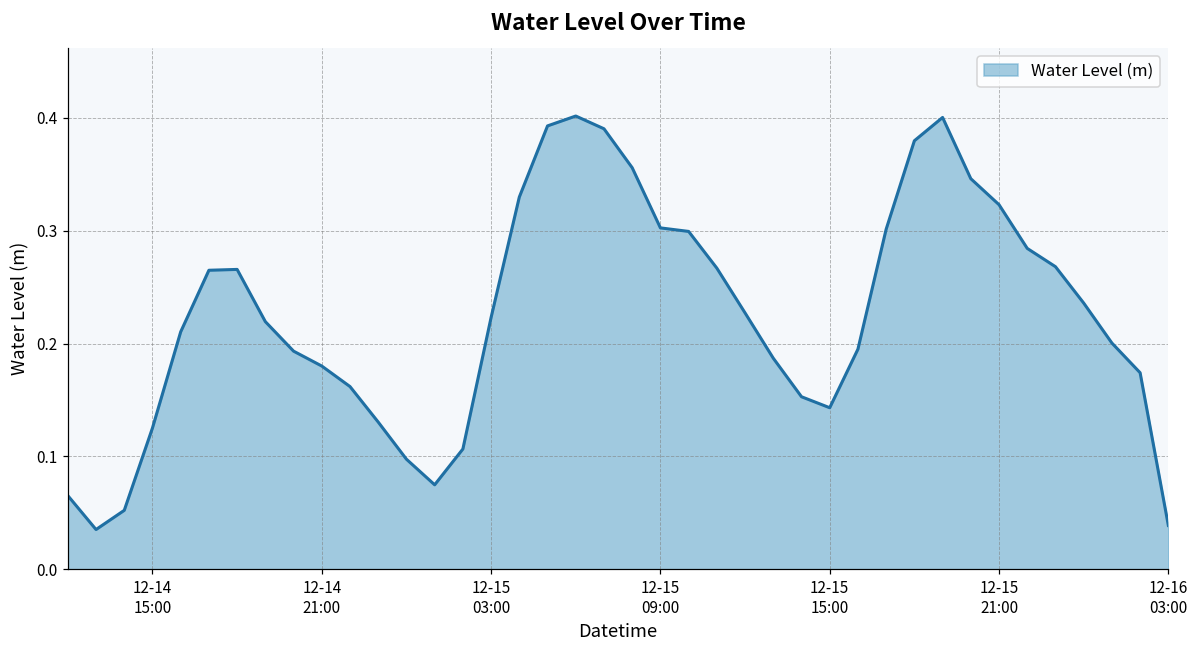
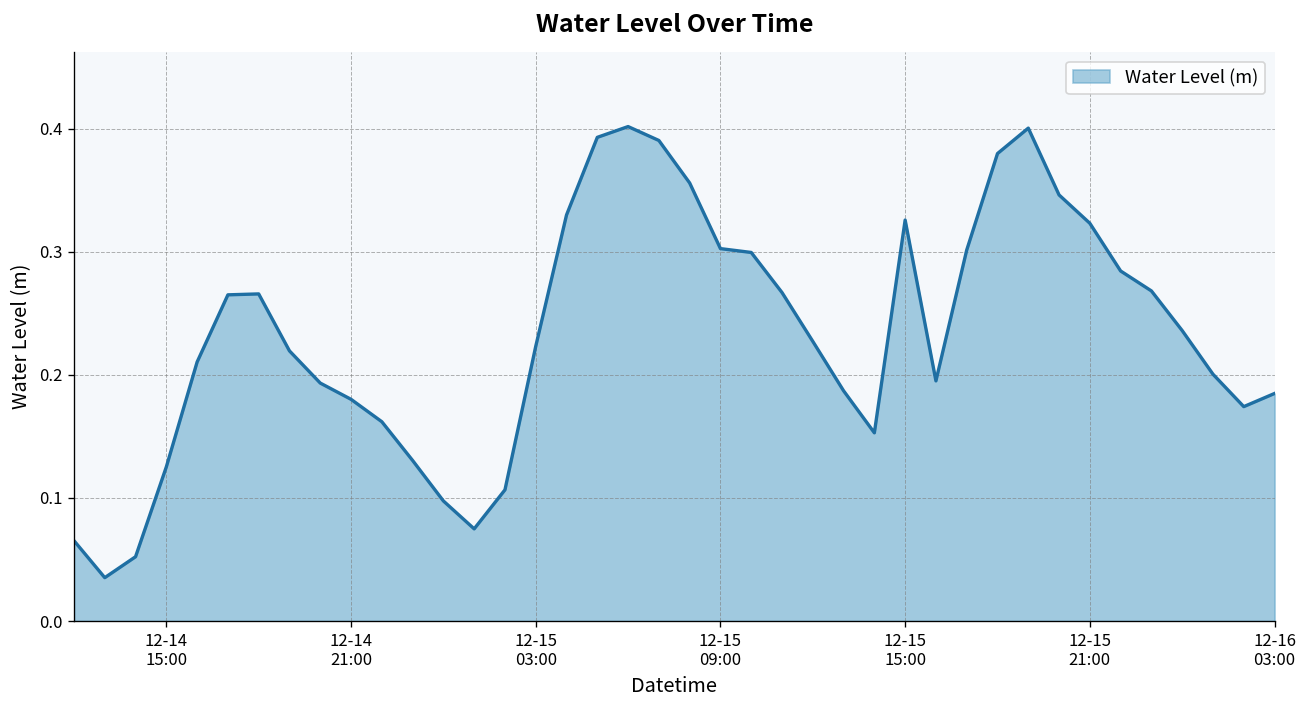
12-15 15:00: 0.143 -> 0.326
12-16 03:00: 0.039 -> 0.185
